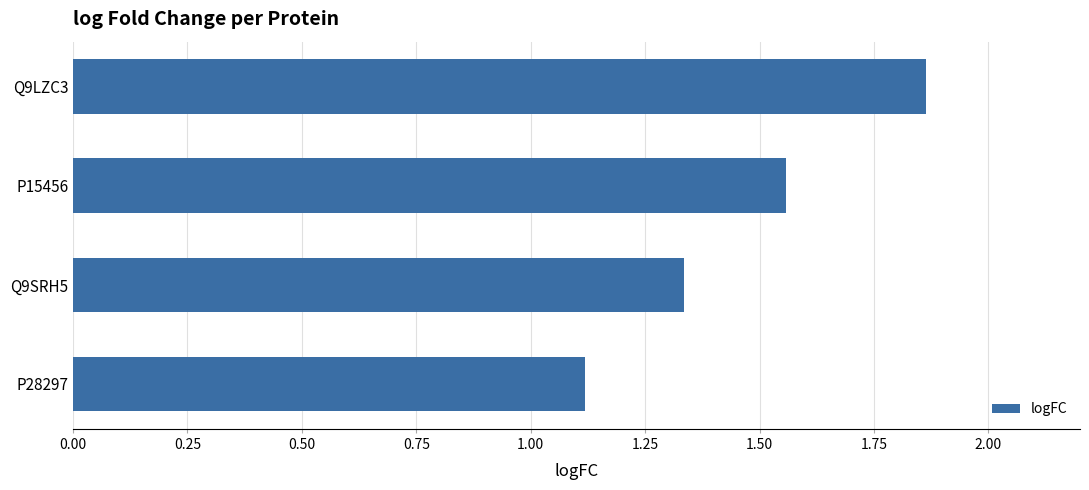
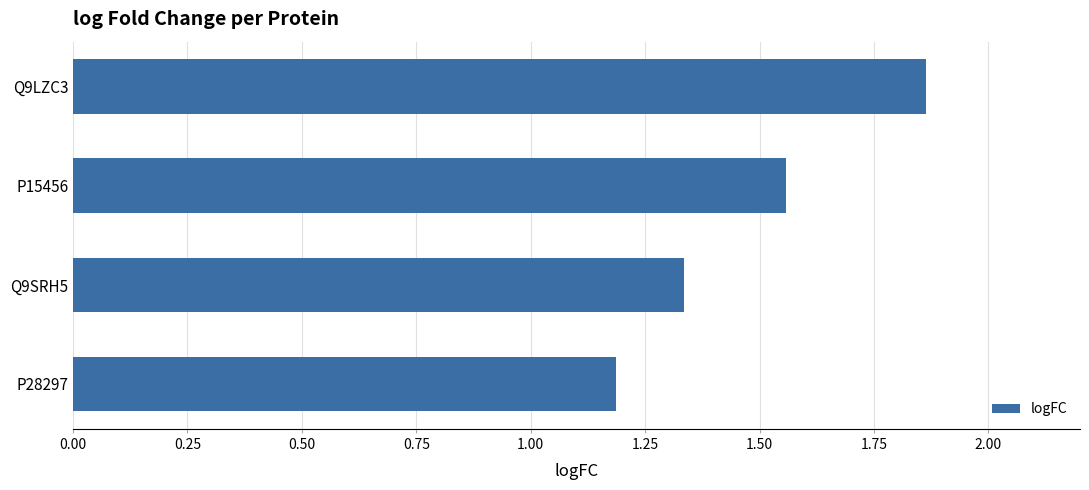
P28297: 1.12 -> 1.19
